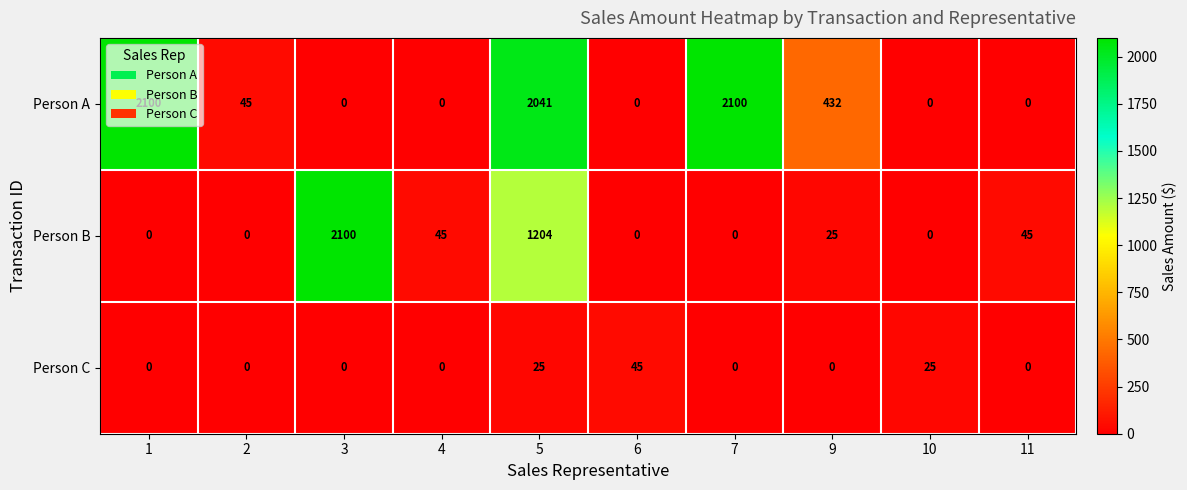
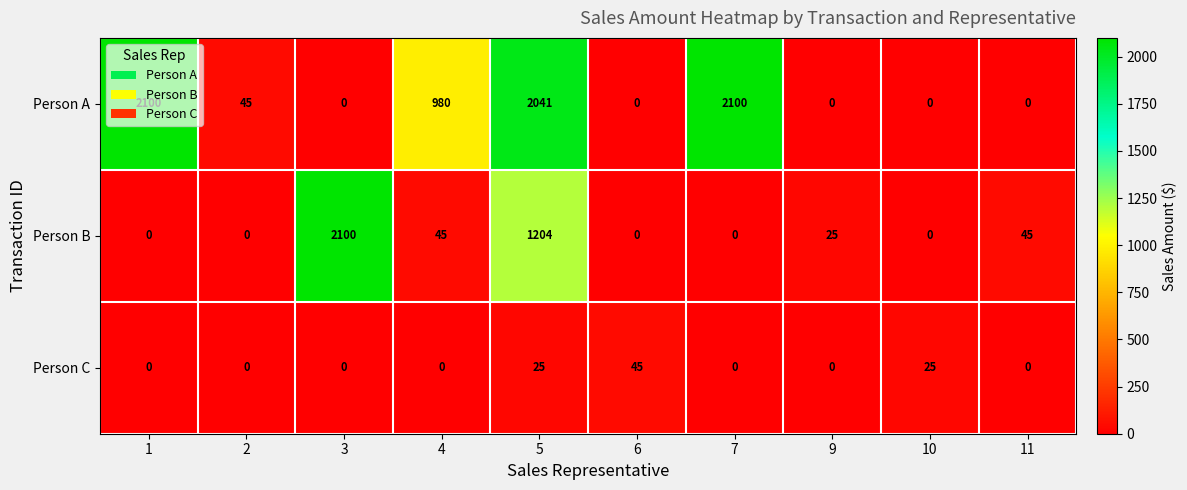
Person A, 4: 0 -> 980
Person A, 9: 432 -> 0
